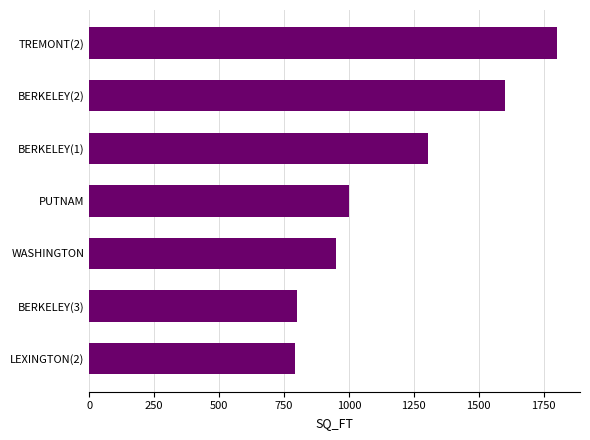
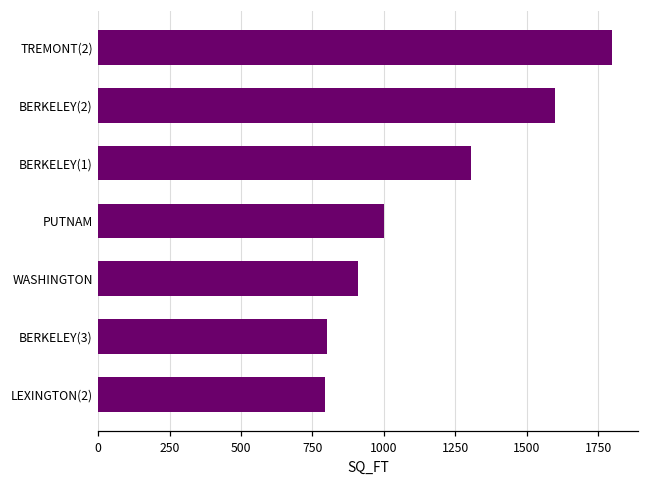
WASHINGTON: 950 -> 910
